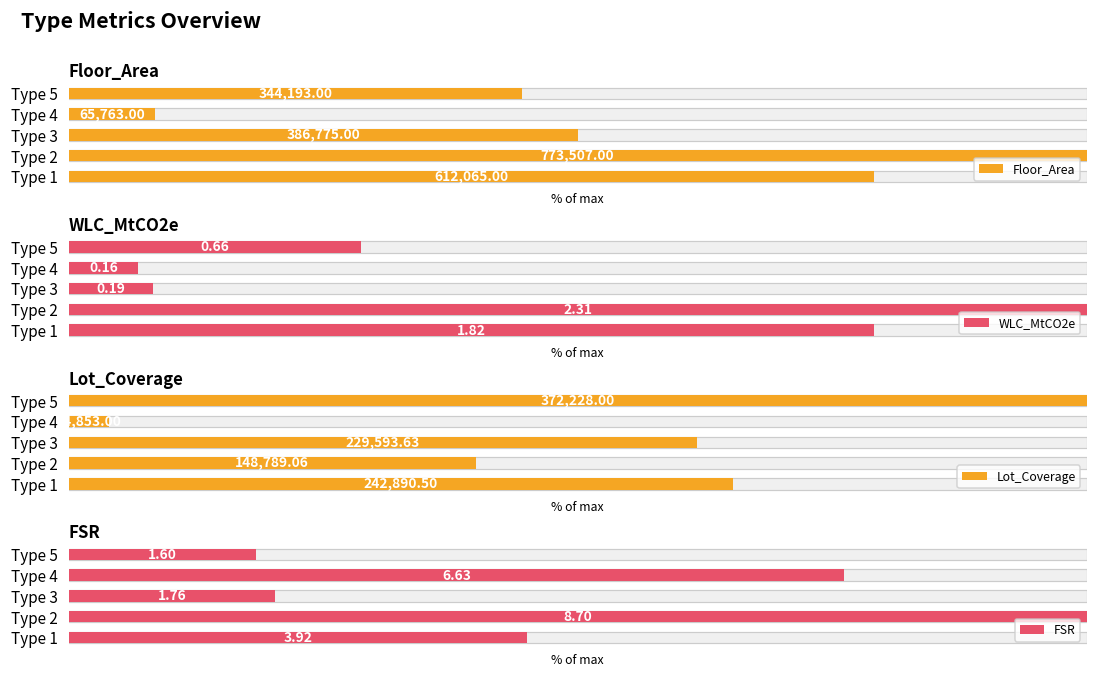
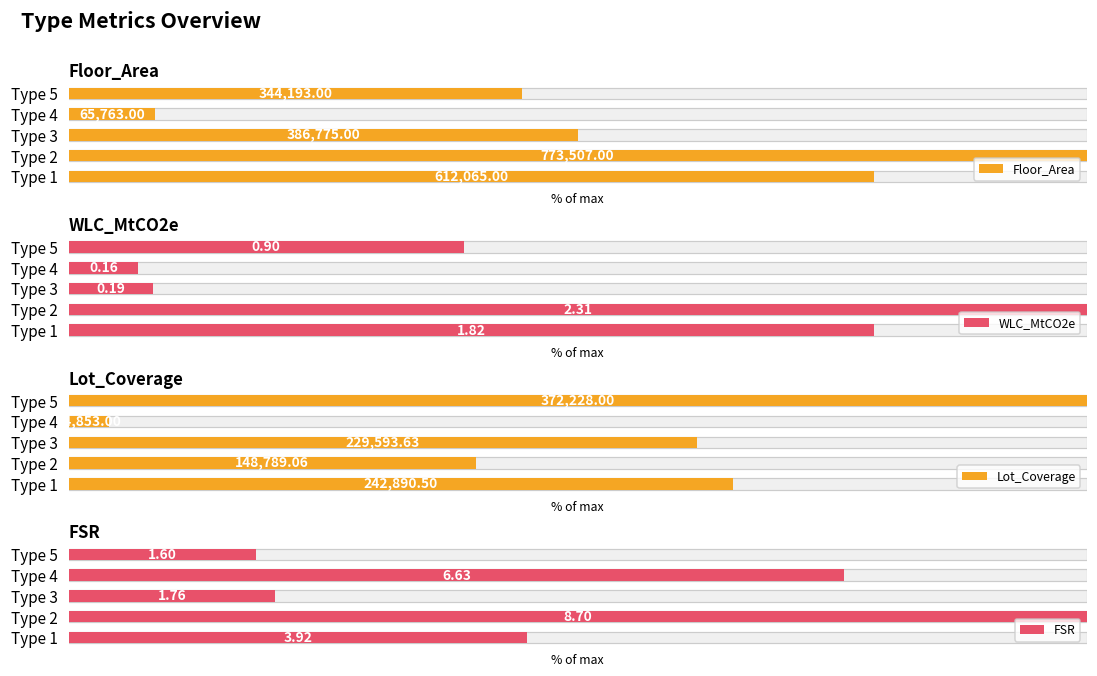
WLC_MtCO2e, WLC_MtCO2e, Type 5: 0.66 -> 0.90
